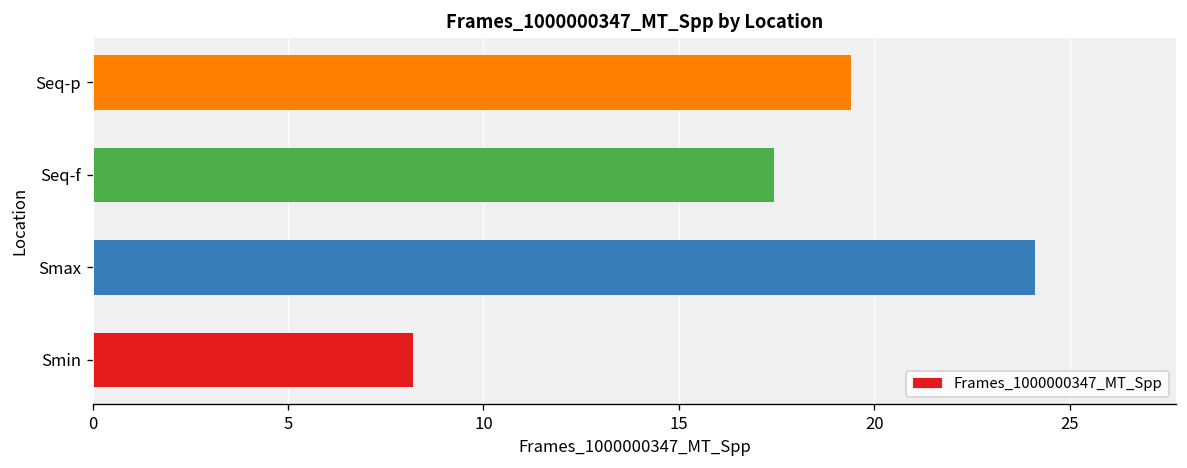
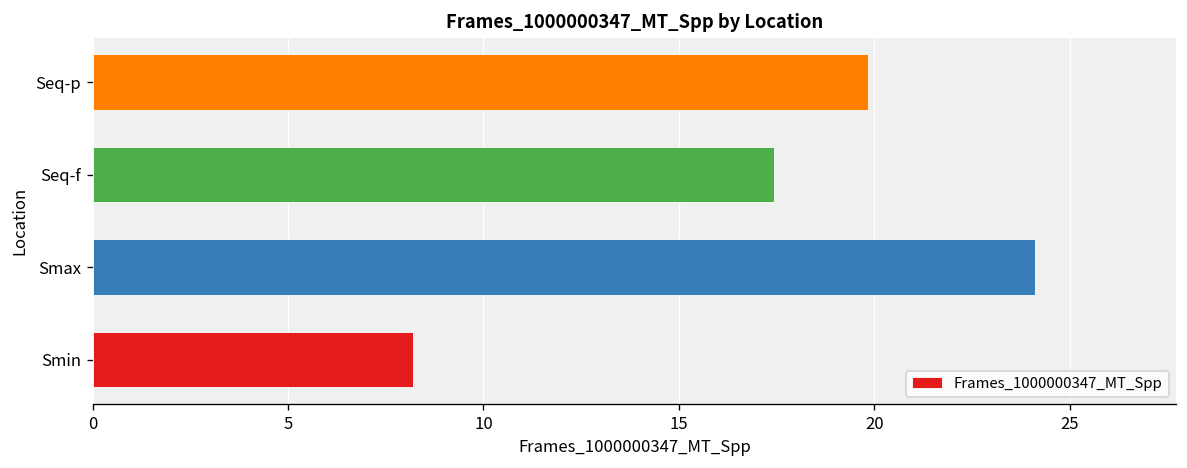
Seq-p: 19.4 -> 19.9
